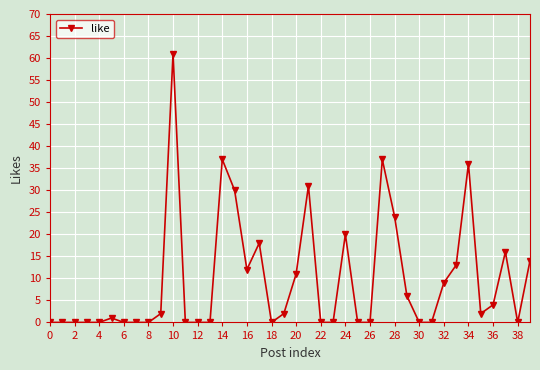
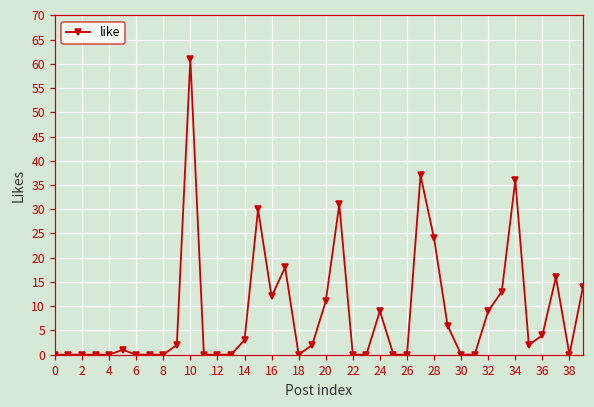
14: 37 -> 3
24: 20 -> 9
